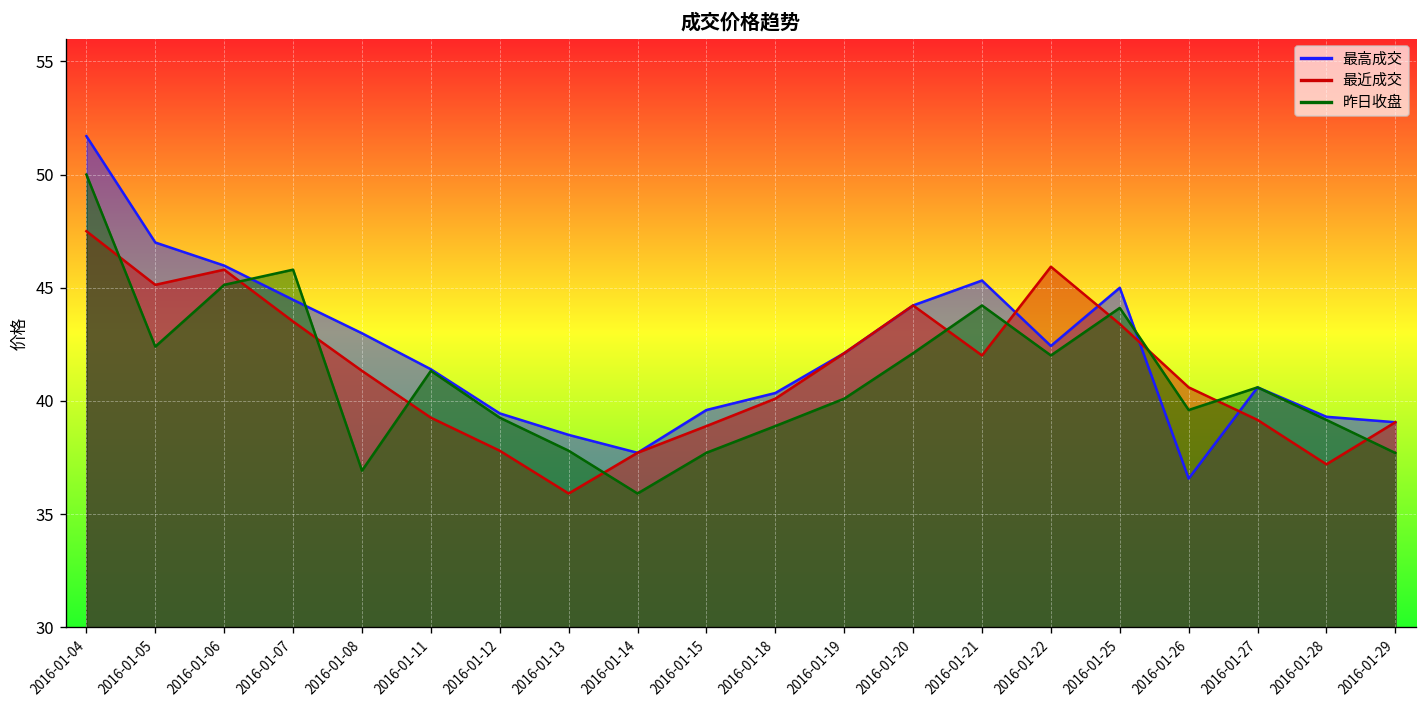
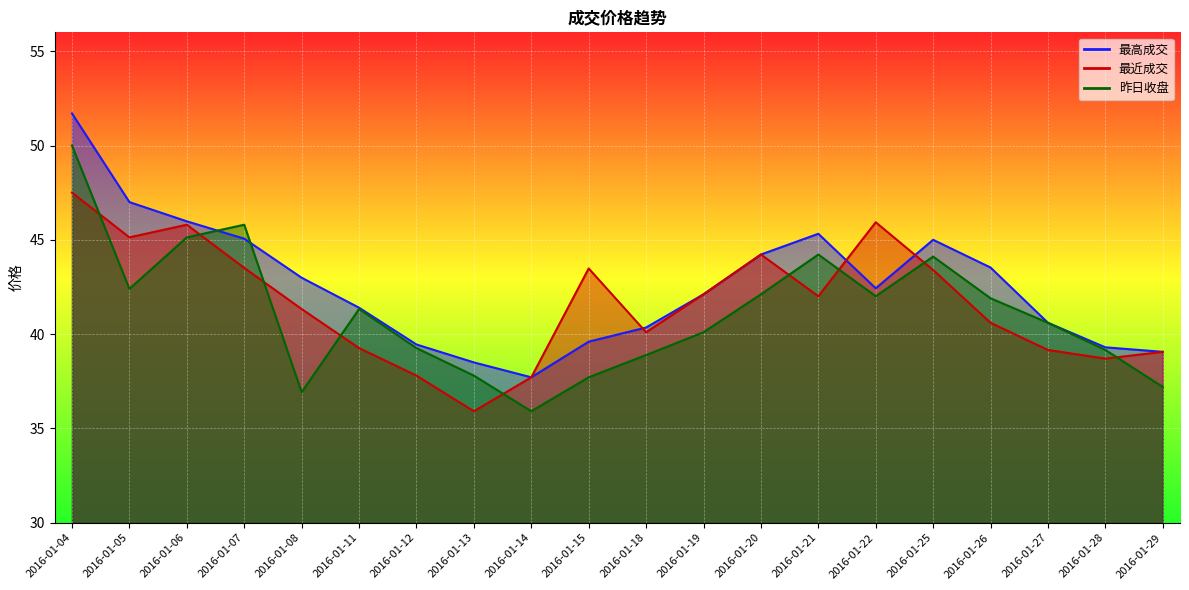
最高成交, 2016-01-07: 44.5 -> 45.1
最近成交, 2016-01-15: 38.9 -> 43.5
最高成交, 2016-01-26: 36.6 -> 43.5
昨日收盘, 2016-01-26: 39.6 -> 41.9
最近成交, 2016-01-28: 37.2 -> 38.7
昨日收盘, 2016-01-29: 37.7 -> 37.2
